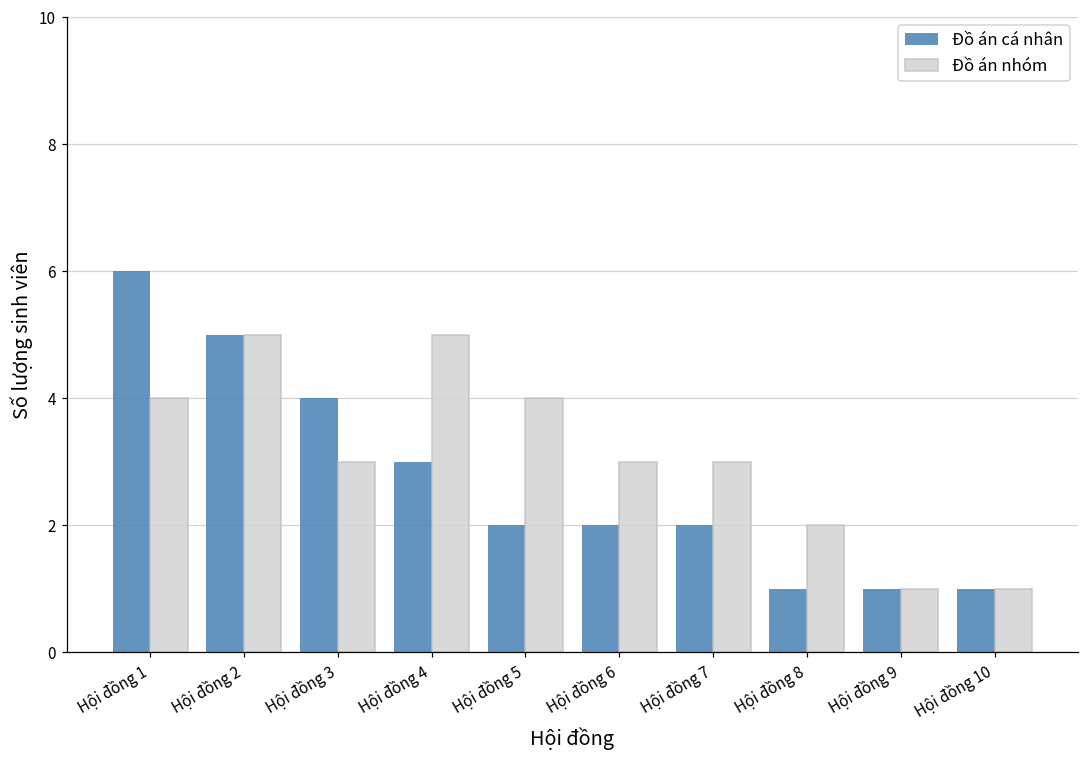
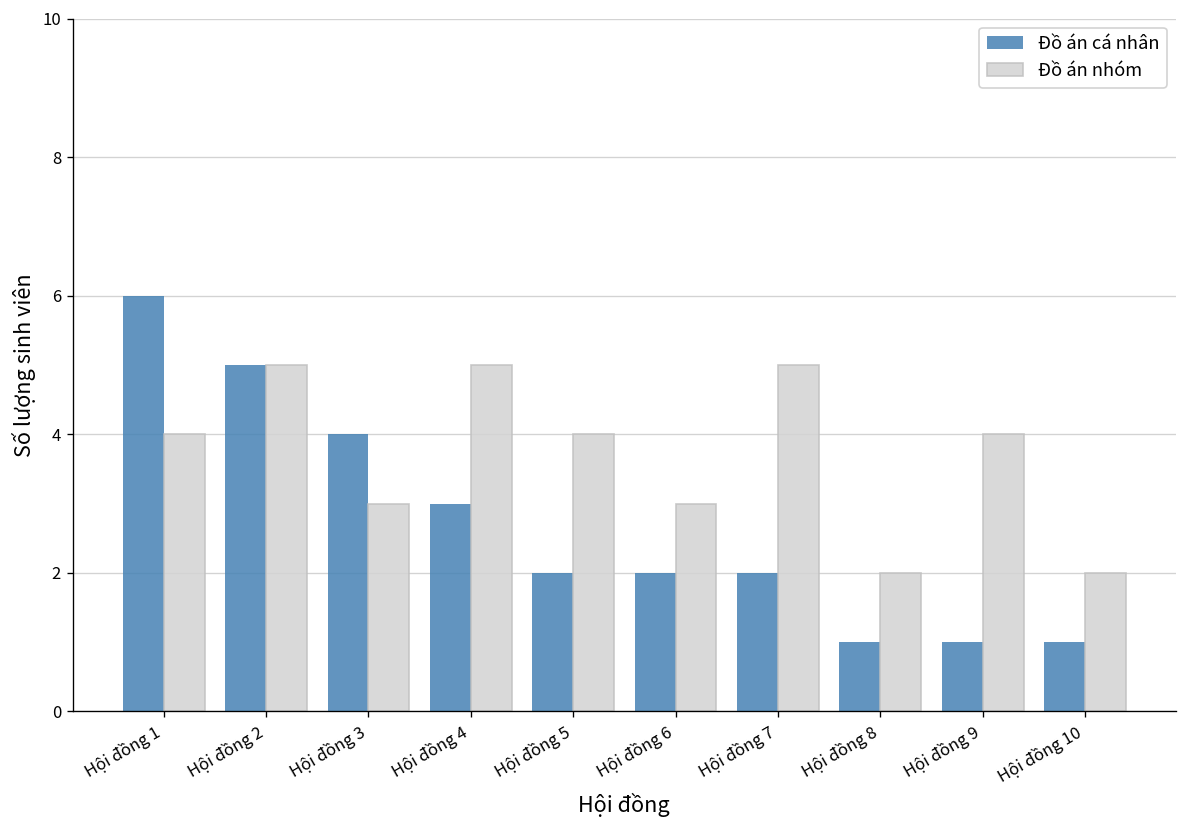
Đồ án nhóm, Hội đồng 7: 3 -> 5
Đồ án nhóm, Hội đồng 9: 1 -> 4
Đồ án nhóm, Hội đồng 10: 1 -> 2
